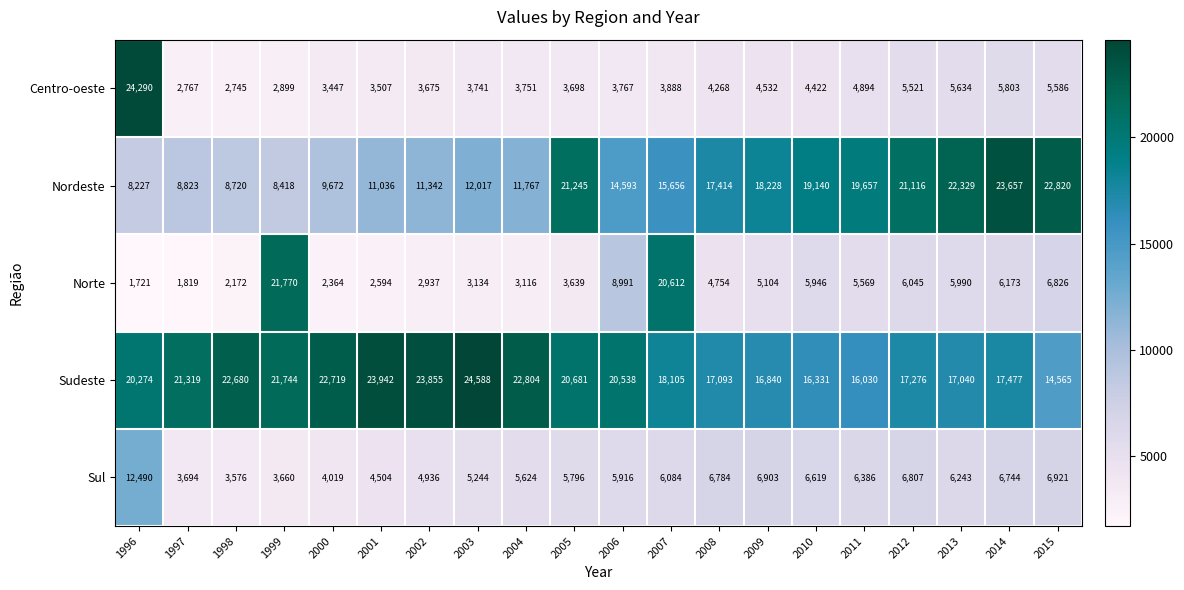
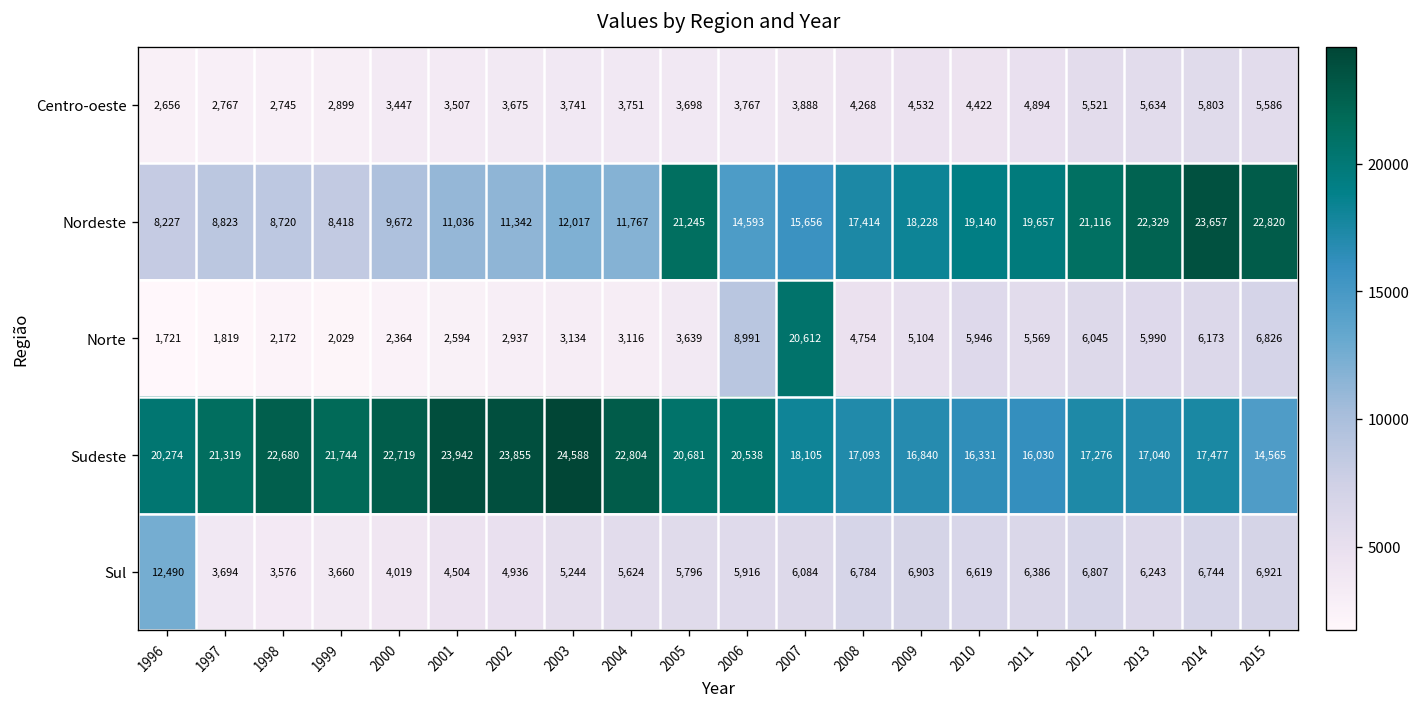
Centro-oeste, 1996: 24,290 -> 2,656
Norte, 1999: 21,770 -> 2,029
